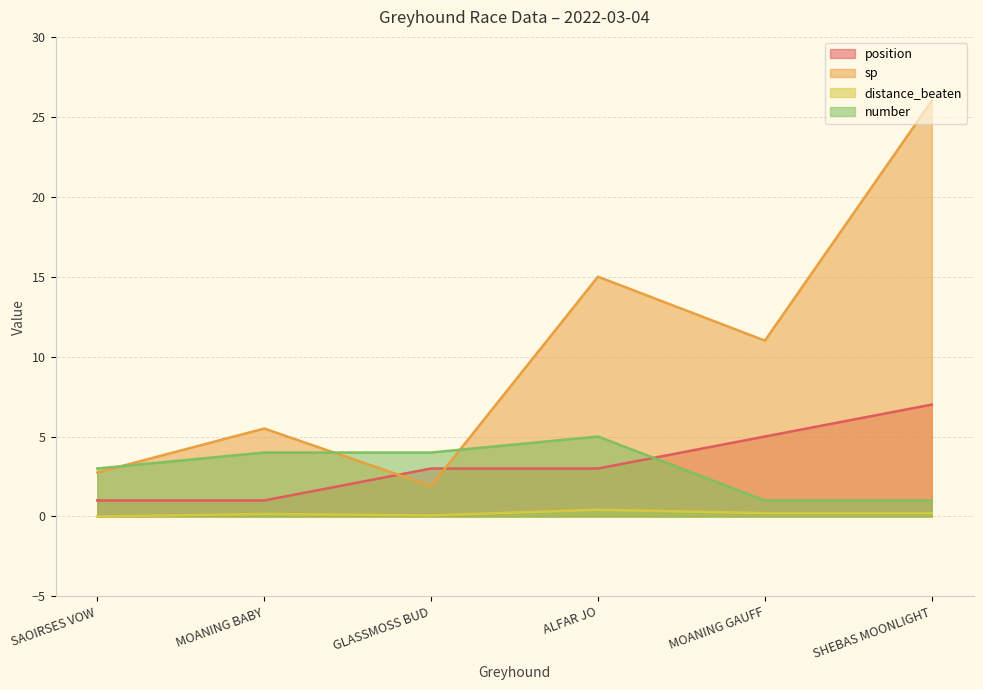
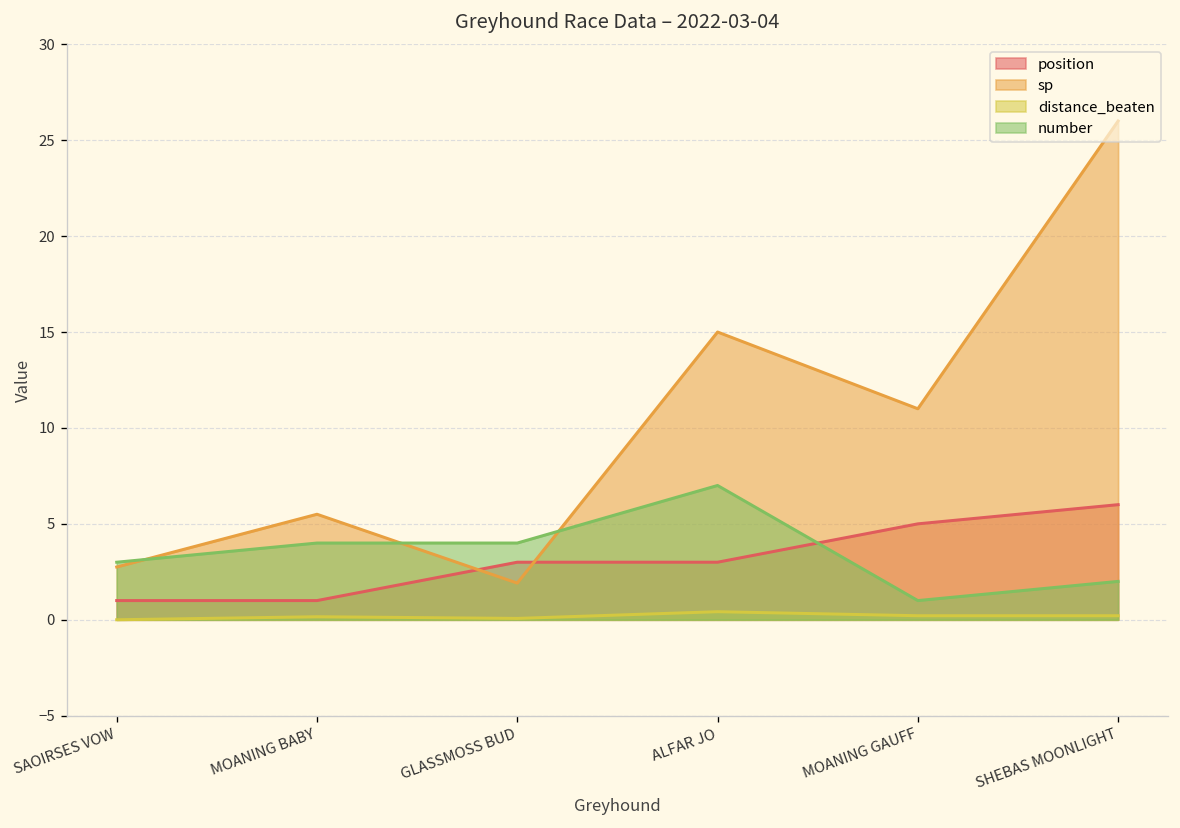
number, ALFAR JO: 5 -> 7
position, SHEBAS MOONLIGHT: 7 -> 6
number, SHEBAS MOONLIGHT: 1 -> 2
